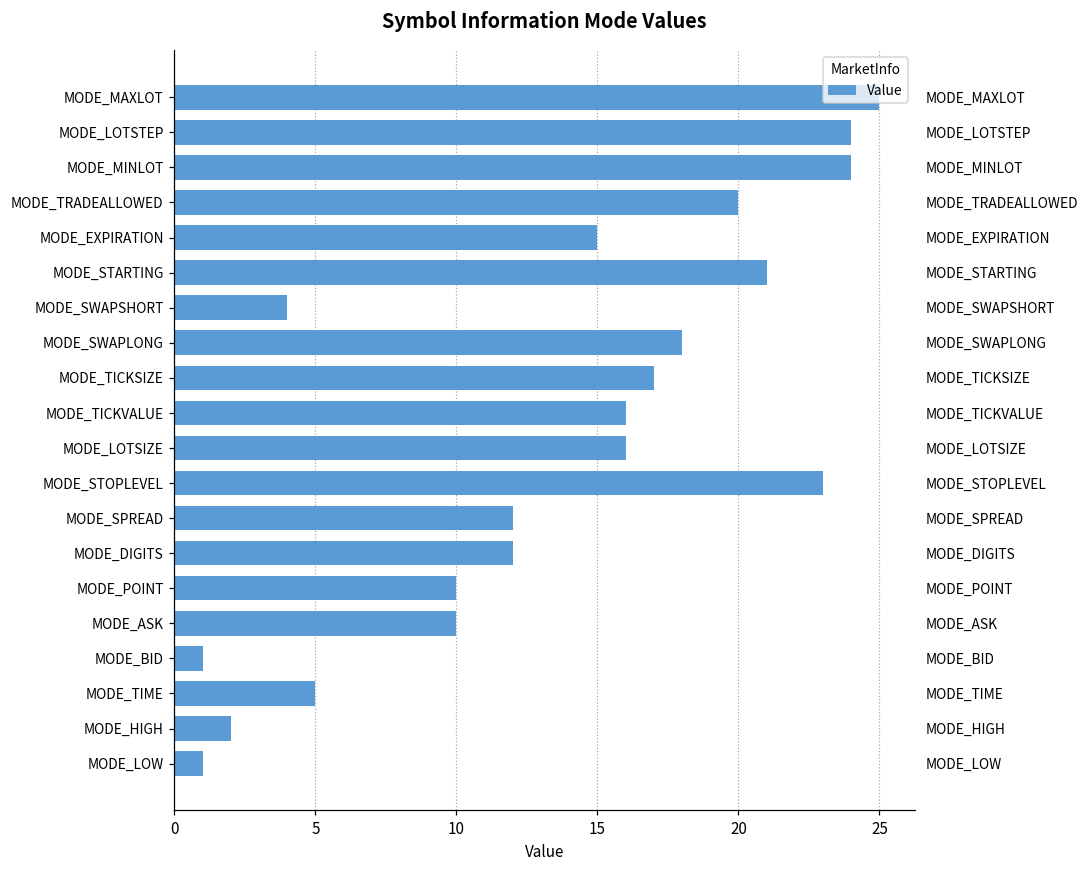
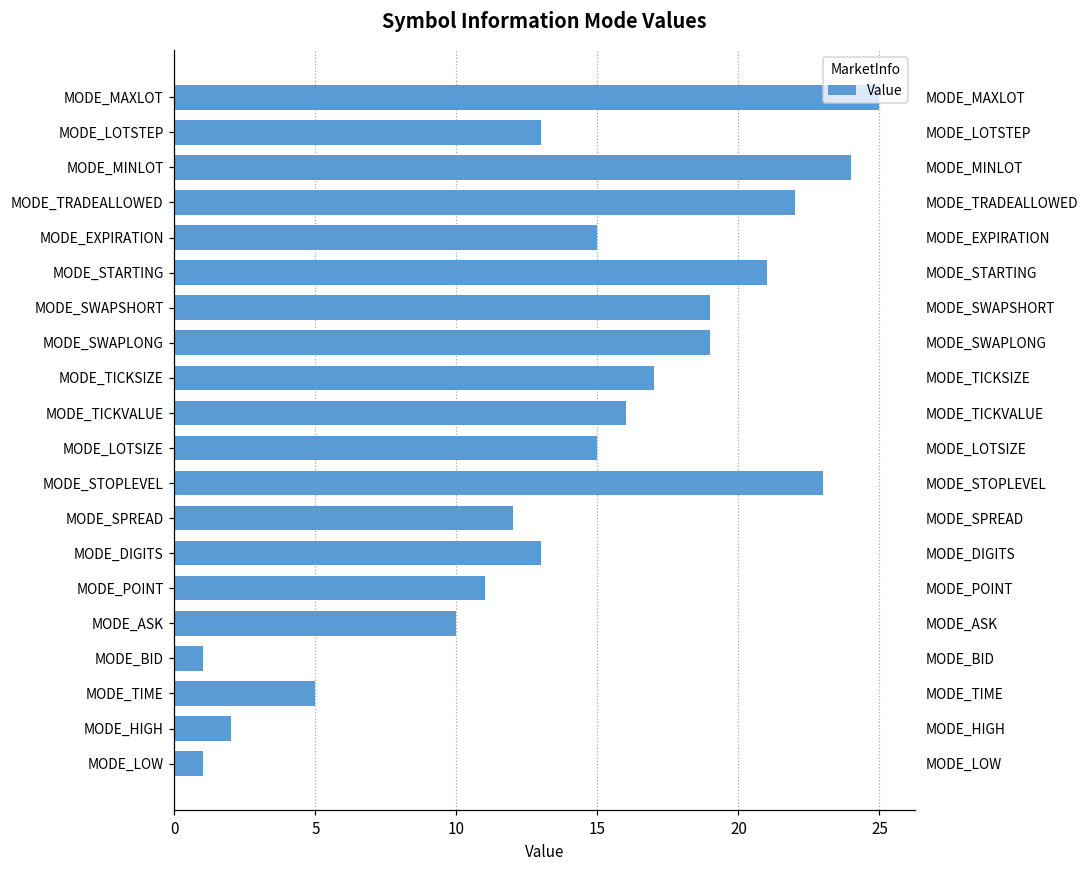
MODE_LOTSTEP: 24 -> 13
MODE_TRADEALLOWED: 20 -> 22
MODE_SWAPSHORT: 4 -> 19
MODE_SWAPLONG: 18 -> 19
MODE_LOTSIZE: 16 -> 15
MODE_DIGITS: 12 -> 13
MODE_POINT: 10 -> 11
